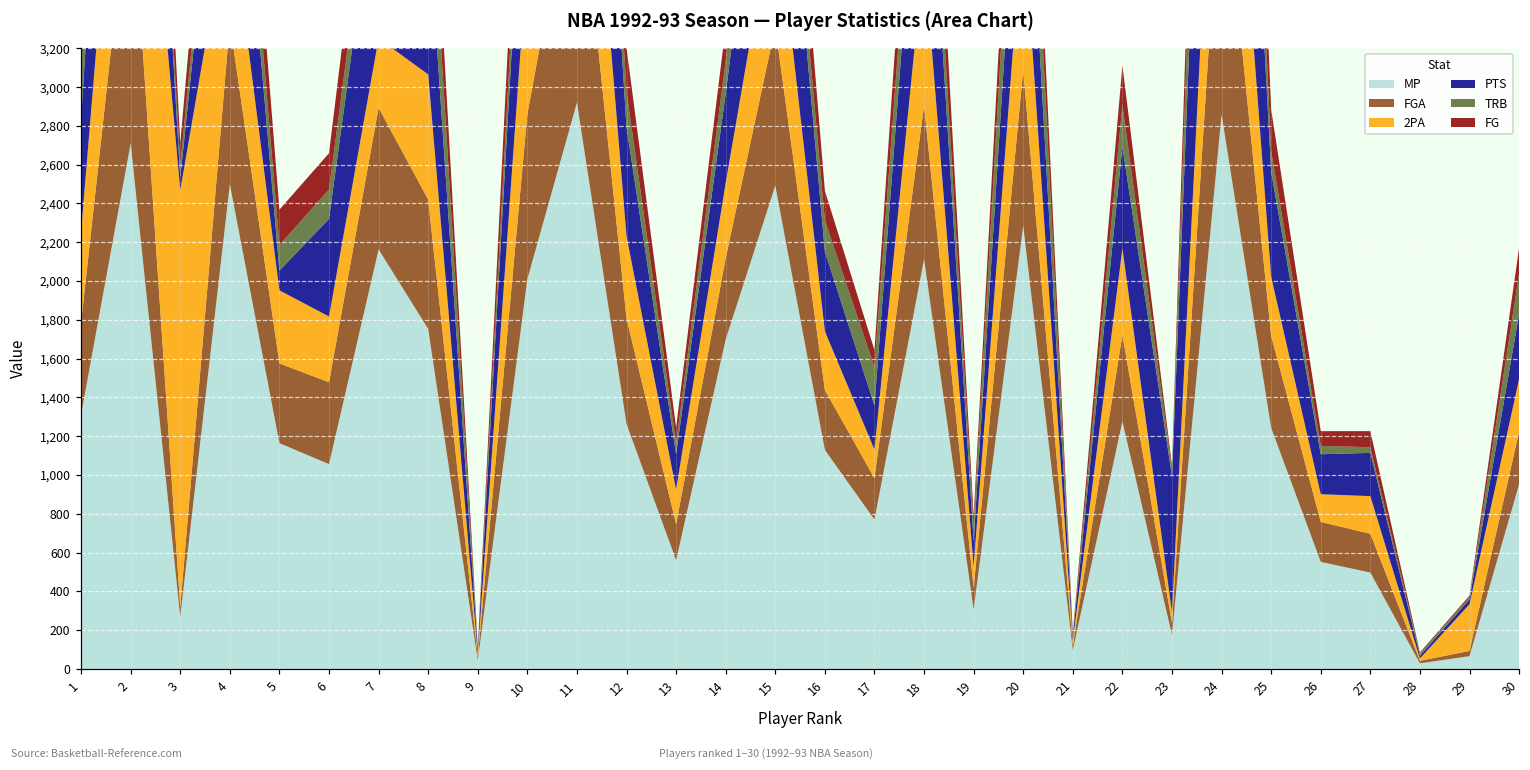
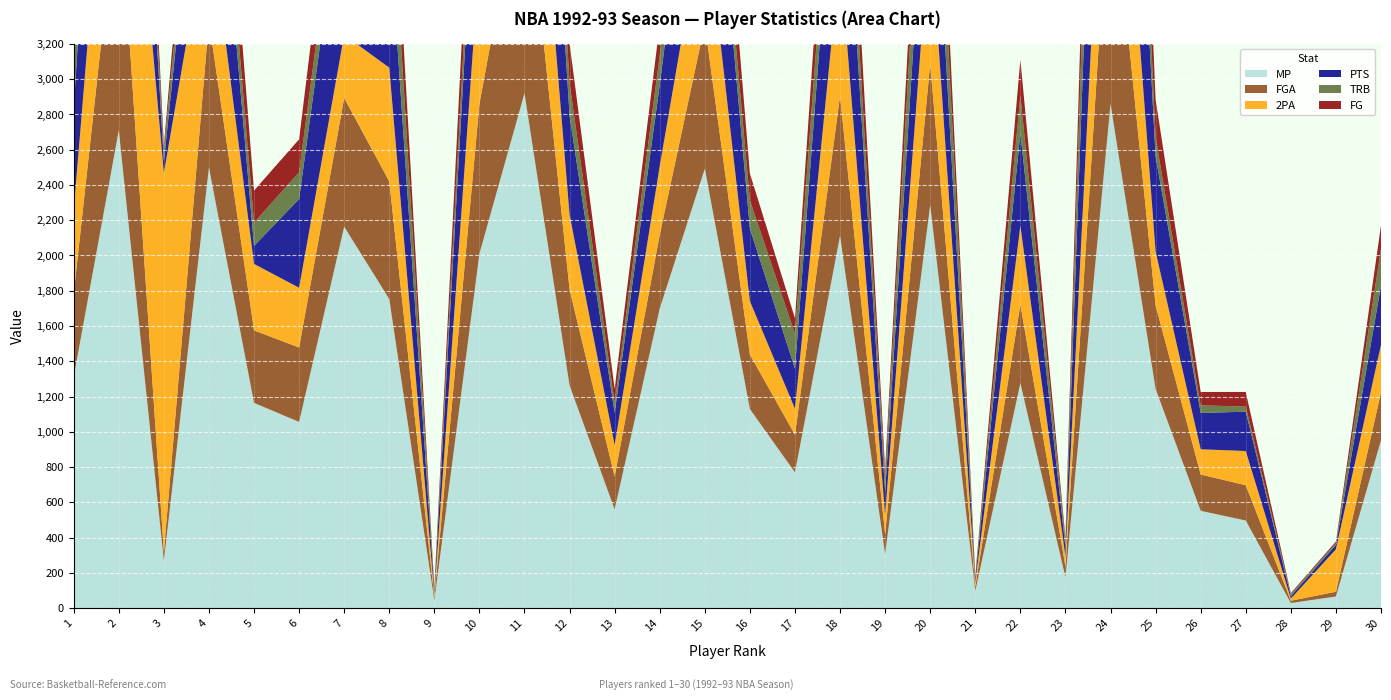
FG, 3: 110 -> 30
PTS, 23: 700 -> 50
